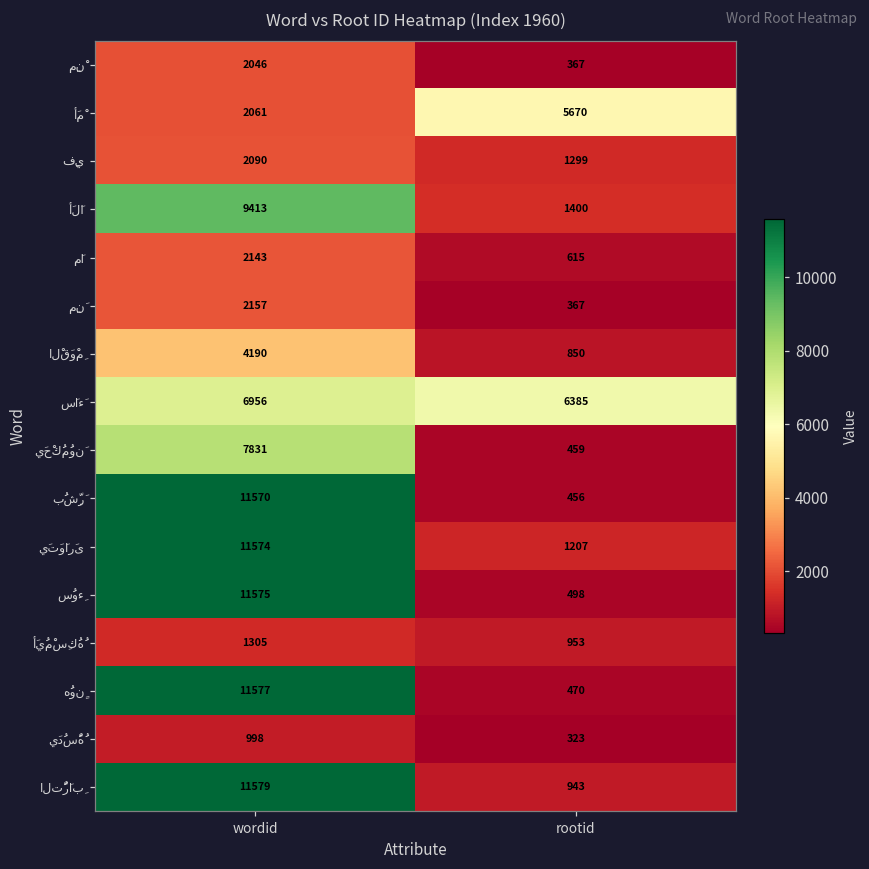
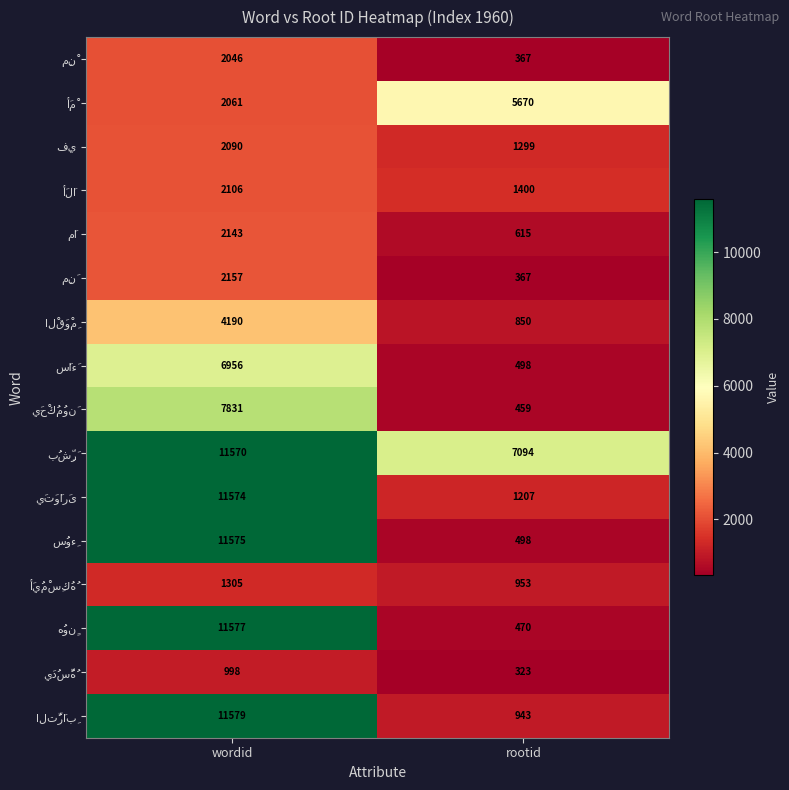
أَلَا, wordid: 9413 -> 2106
سَاءَ, rootid: 6385 -> 498
بُشِّرَ, rootid: 456 -> 7094
